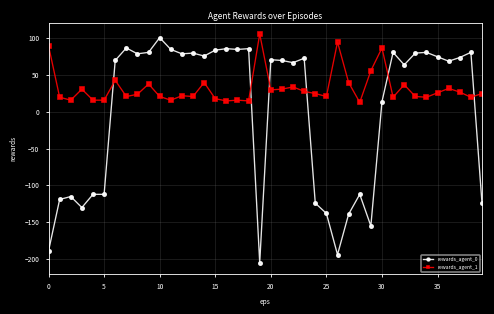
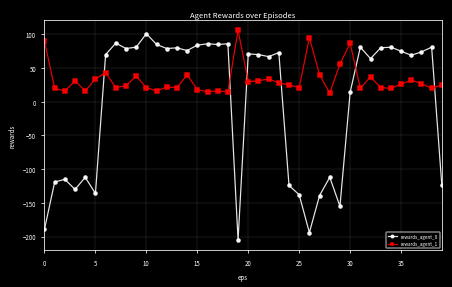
rewards_agent_0, 5: -110 -> -140
rewards_agent_1, 5: 20 -> 30
